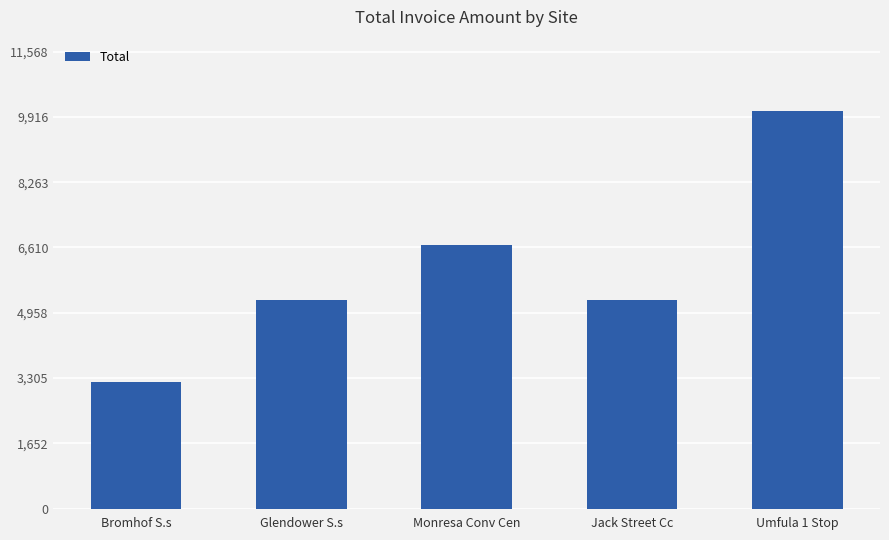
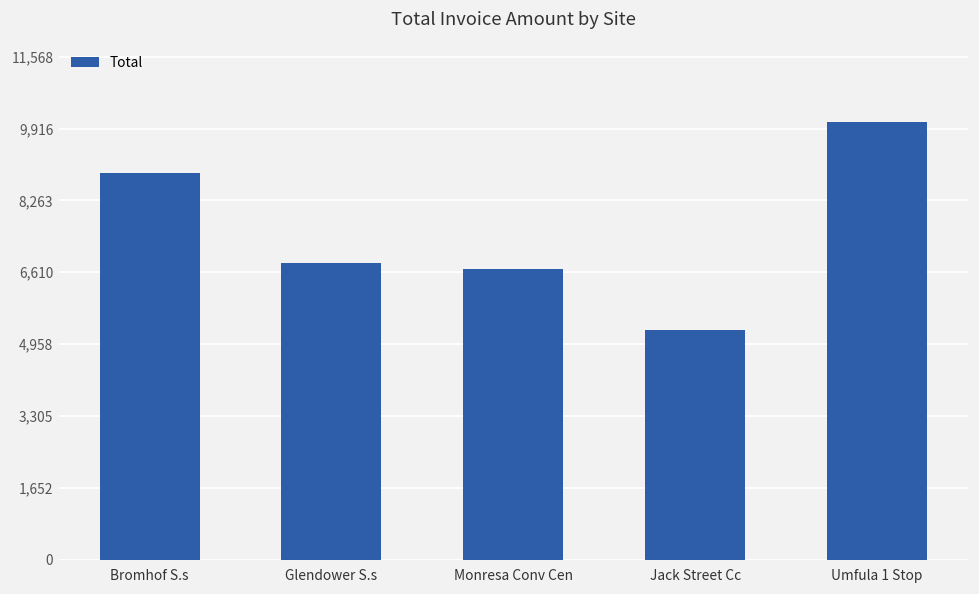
Bromhof S.s: 3,200 -> 8,900
Glendower S.s: 5,300 -> 6,800
